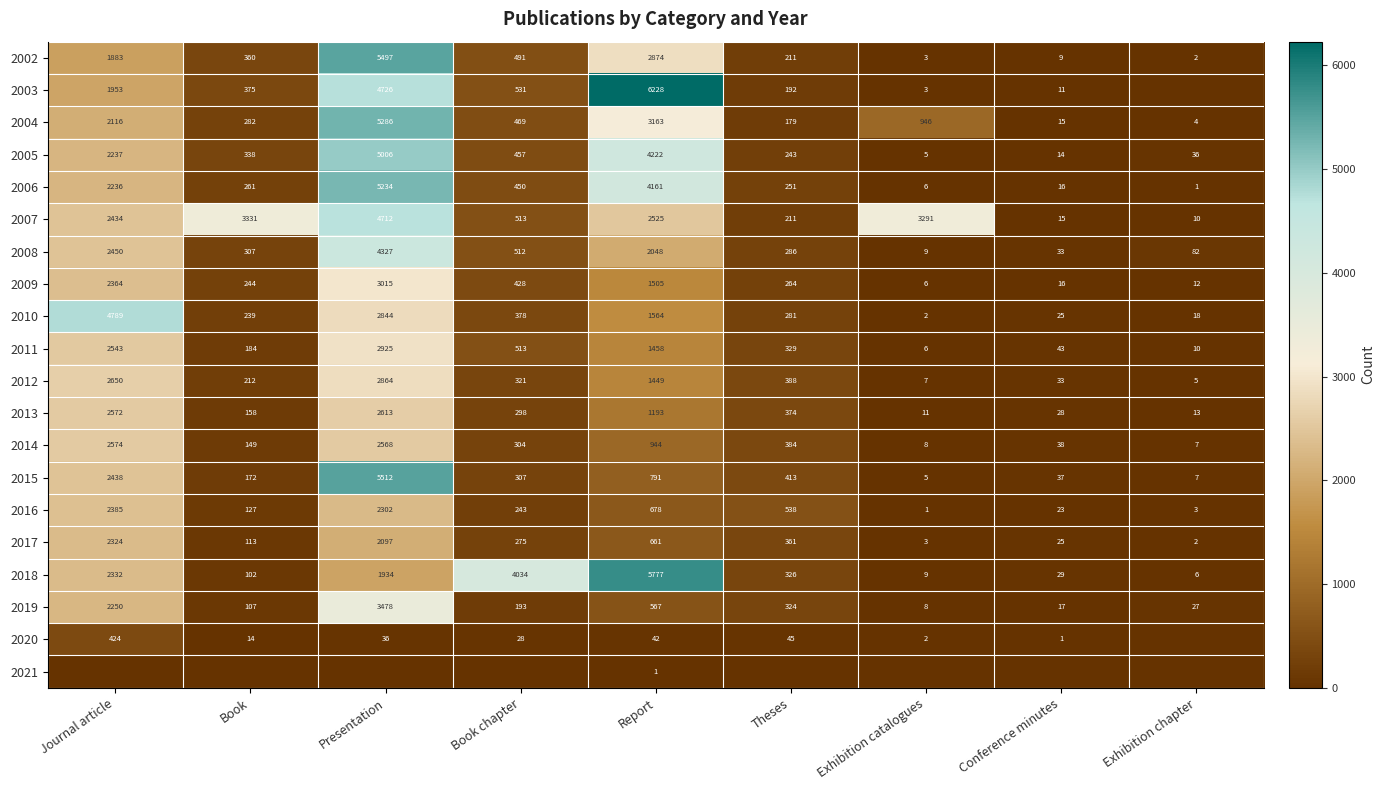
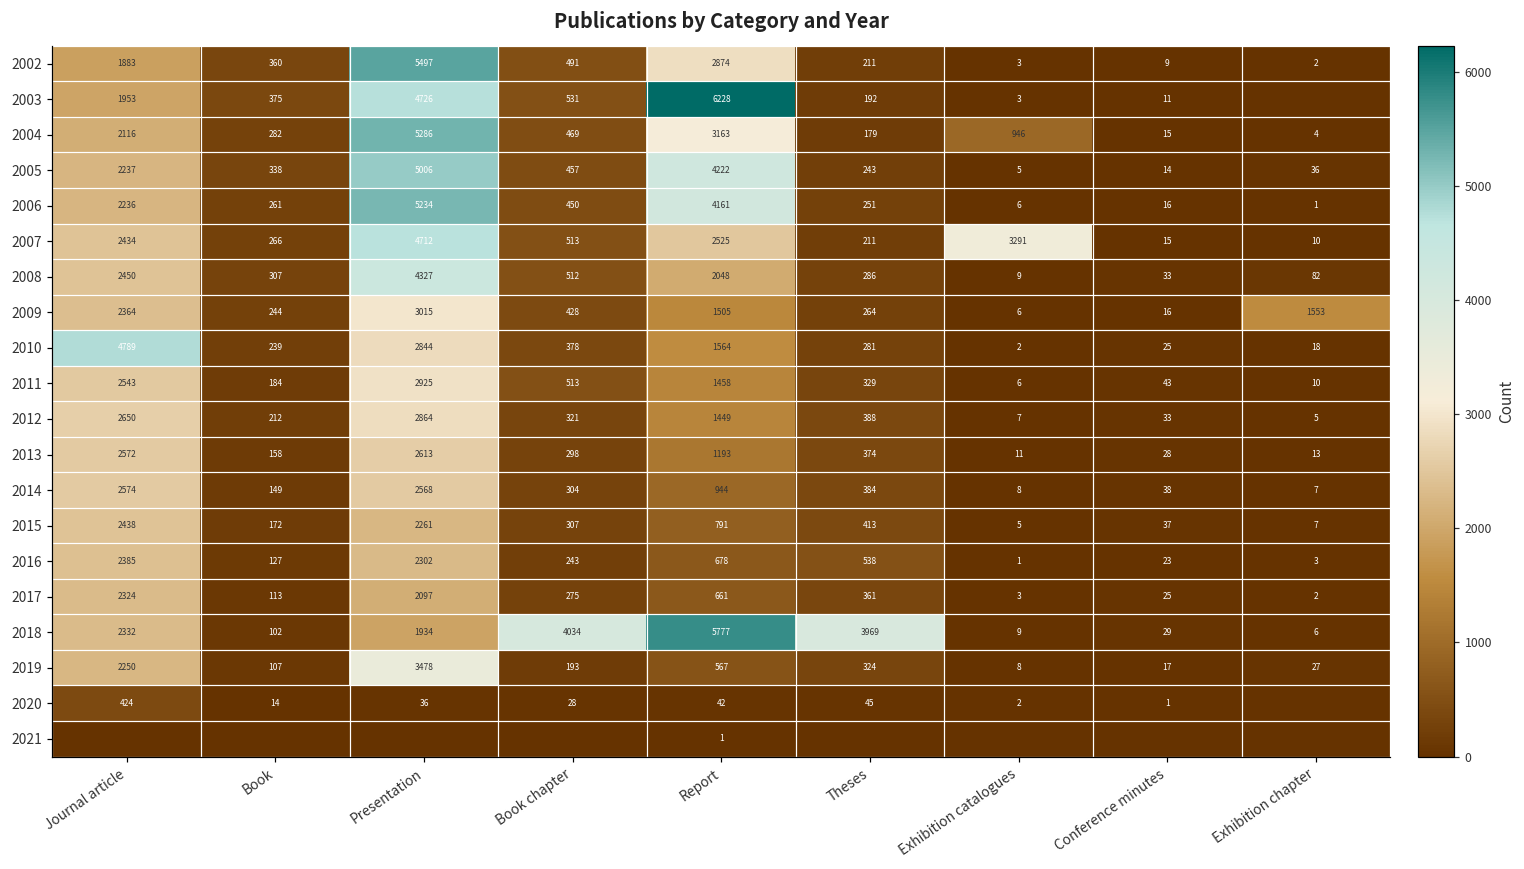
2007, Book: 3331 -> 266
2009, Exhibition chapter: 12 -> 1553
2015, Presentation: 5512 -> 2261
2018, Theses: 326 -> 3969
